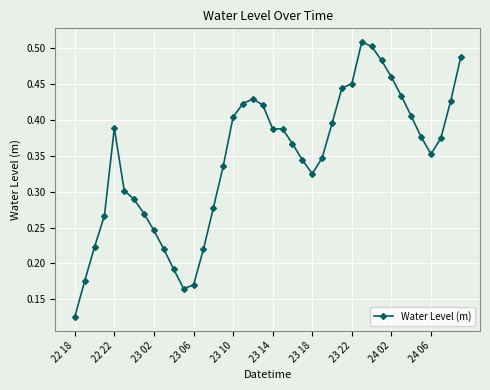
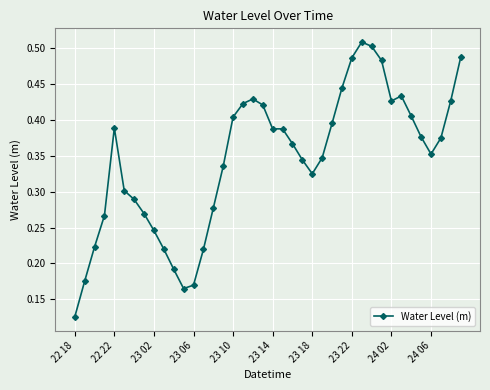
23 22: 0.45 -> 0.49
24 02: 0.46 -> 0.43
